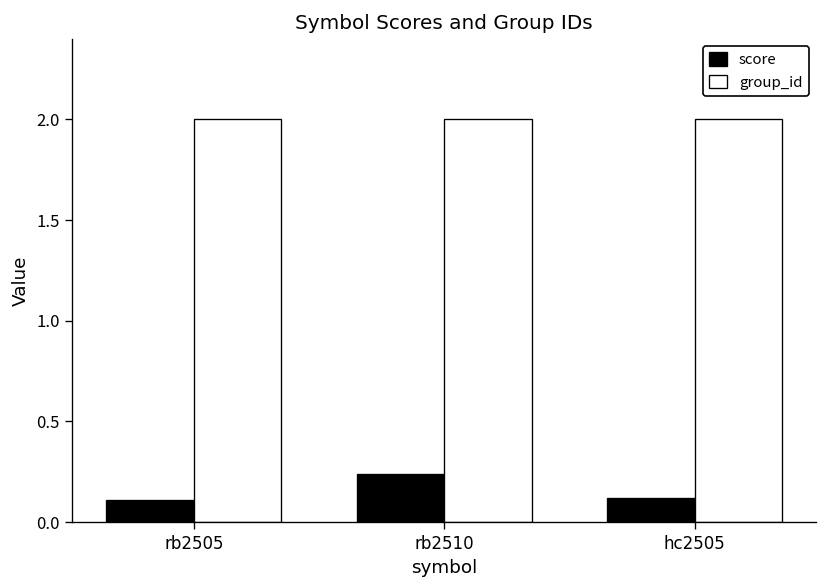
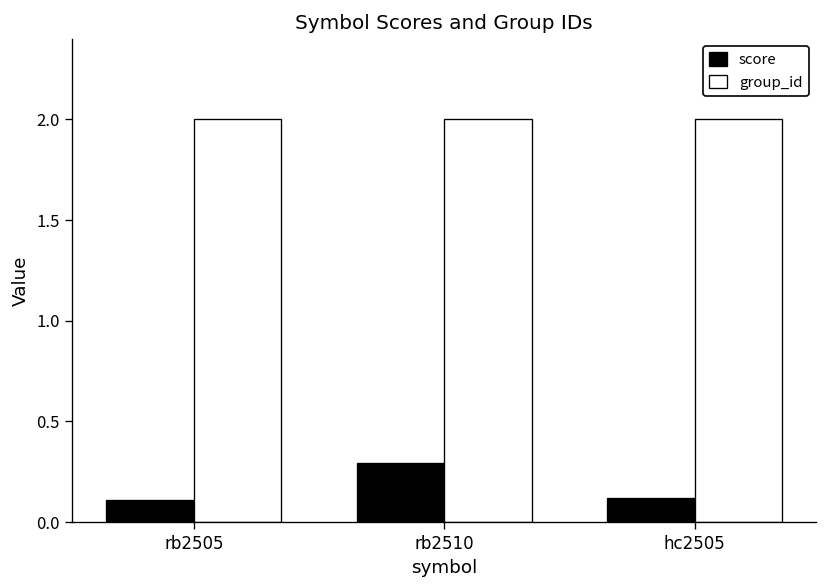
score, rb2510: 0.24 -> 0.29
